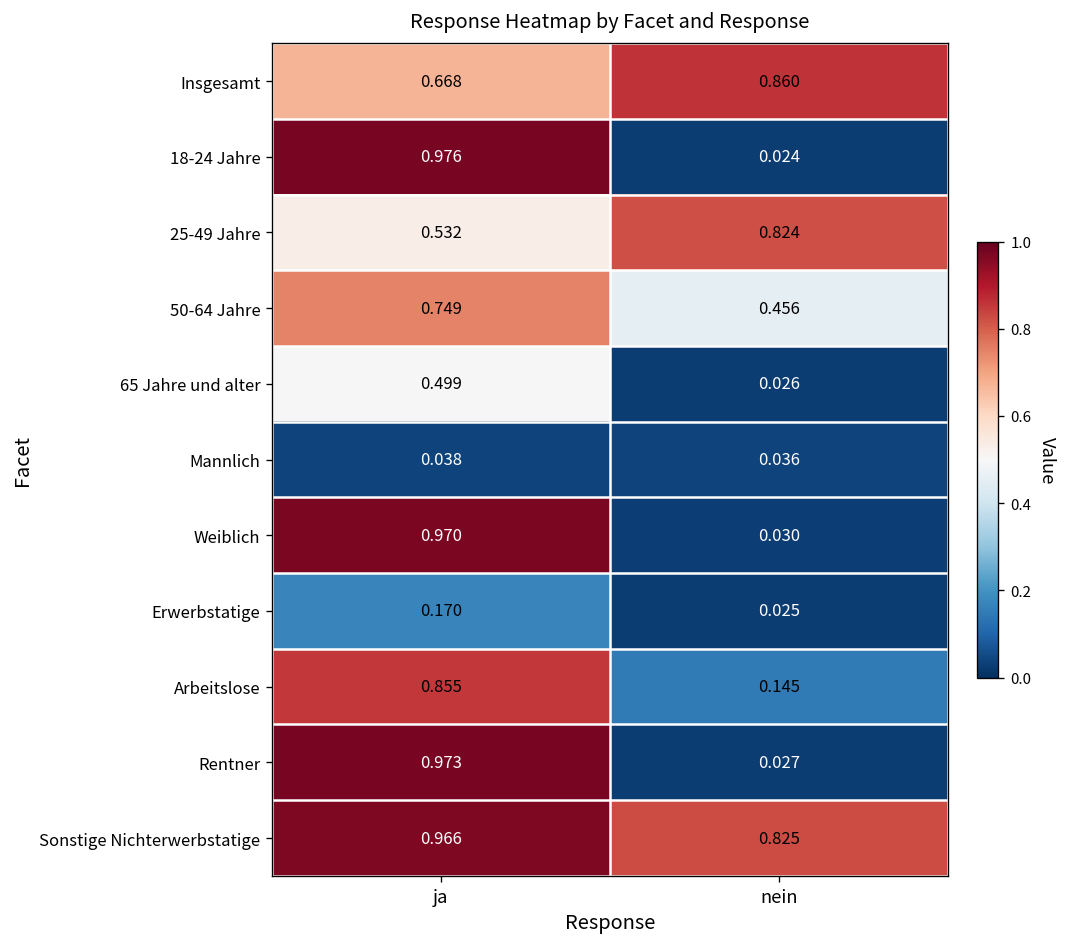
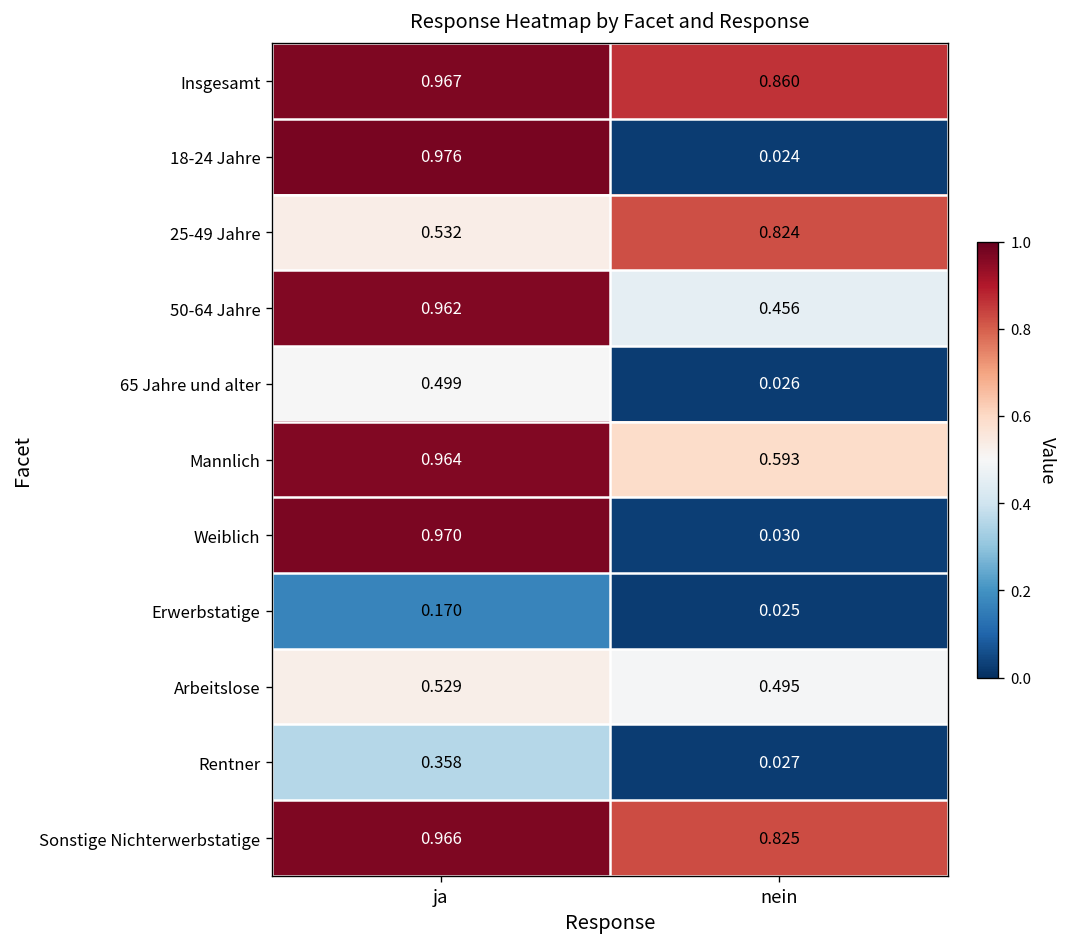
Insgesamt, ja: 0.668 -> 0.967
50-64 Jahre, ja: 0.749 -> 0.962
Mannlich, ja: 0.038 -> 0.964
Mannlich, nein: 0.036 -> 0.593
Arbeitslose, ja: 0.855 -> 0.529
Arbeitslose, nein: 0.145 -> 0.495
Rentner, ja: 0.973 -> 0.358
